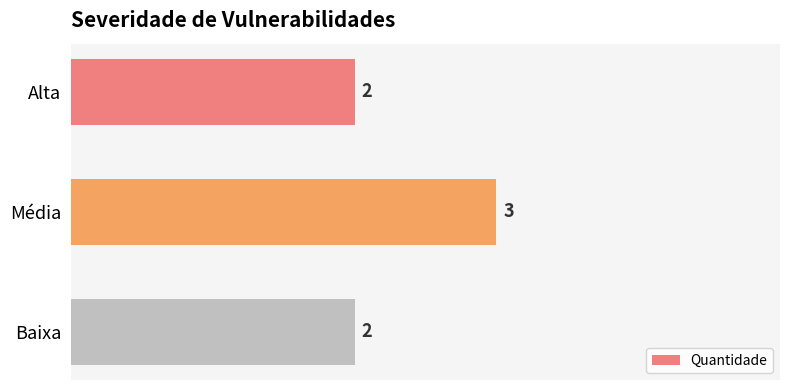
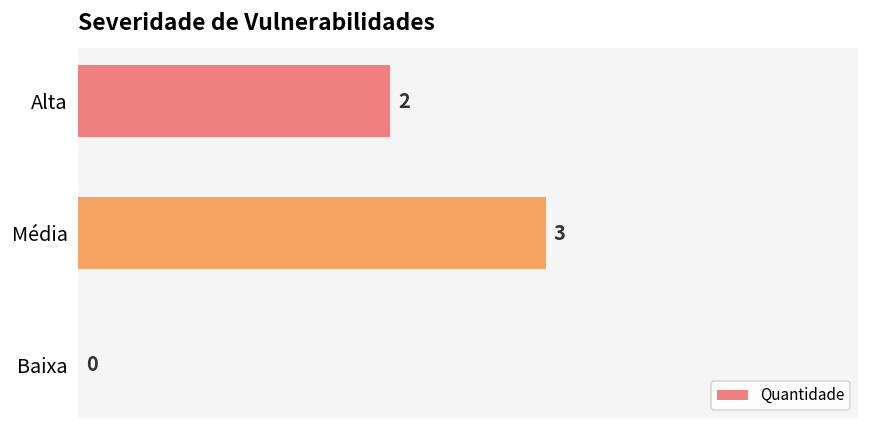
Baixa: 2 -> 0
